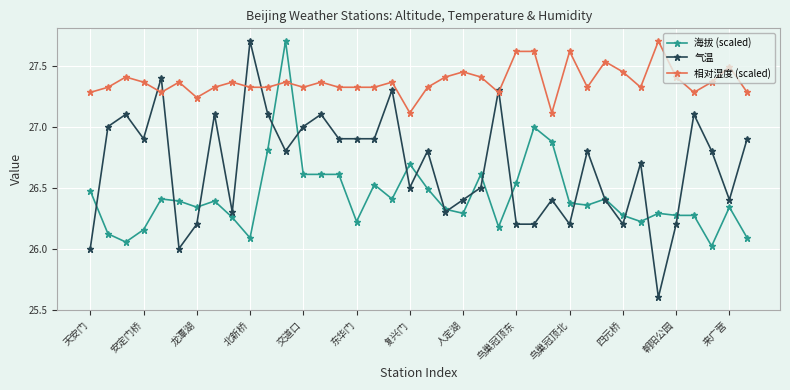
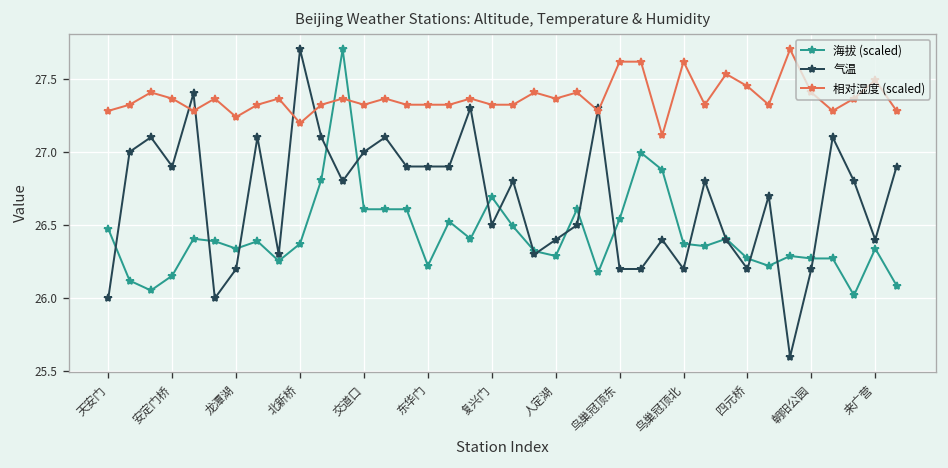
海拔 (scaled), 北新桥: 26.09 -> 26.37
相对湿度 (scaled), 北新桥: 27.32 -> 27.20
相对湿度 (scaled), 复兴门: 27.11 -> 27.32
相对湿度 (scaled), 人定湖: 27.45 -> 27.36
